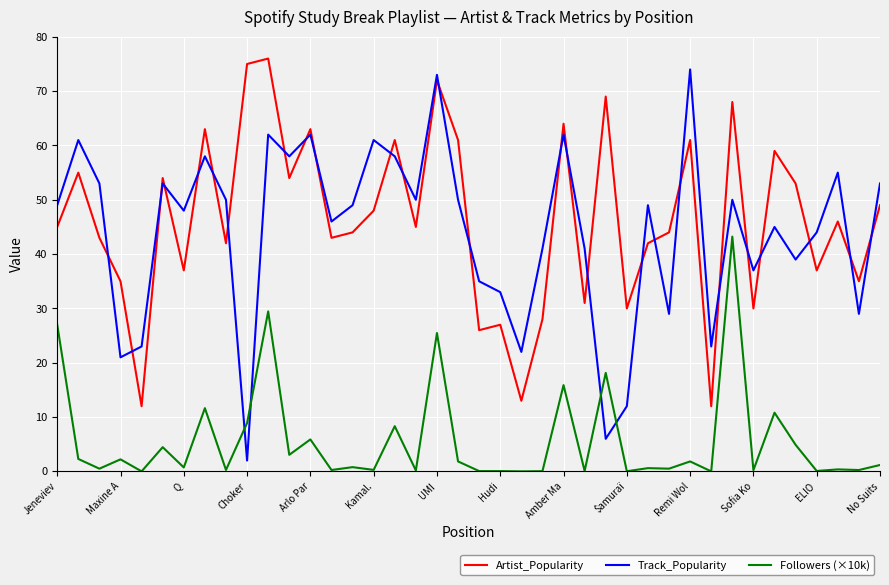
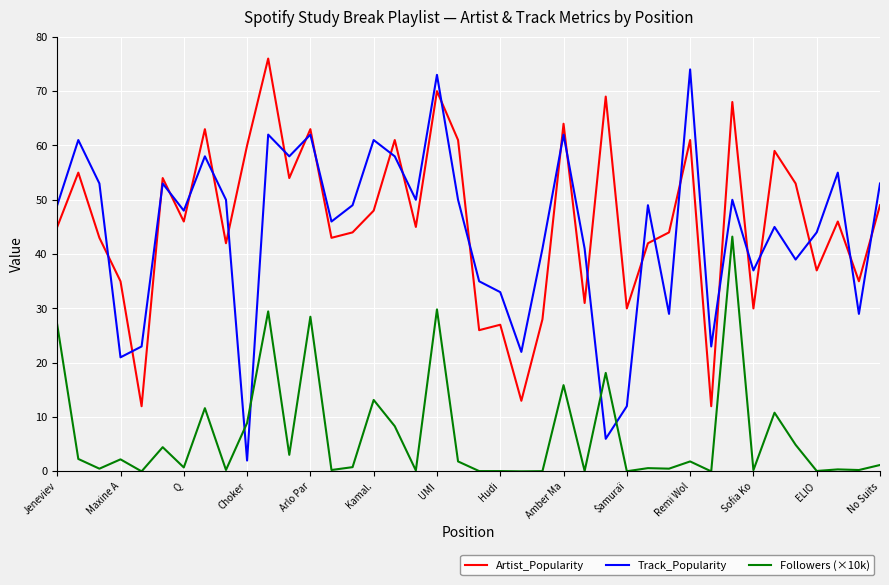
Artist_Popularity, Q: 37 -> 46
Artist_Popularity, Choker: 75 -> 60
Followers (×10k), Arlo Par: 6 -> 28
Followers (×10k), Kamal.: 0 -> 13
Artist_Popularity, UMI: 72 -> 70
Followers (×10k), UMI: 25 -> 30
